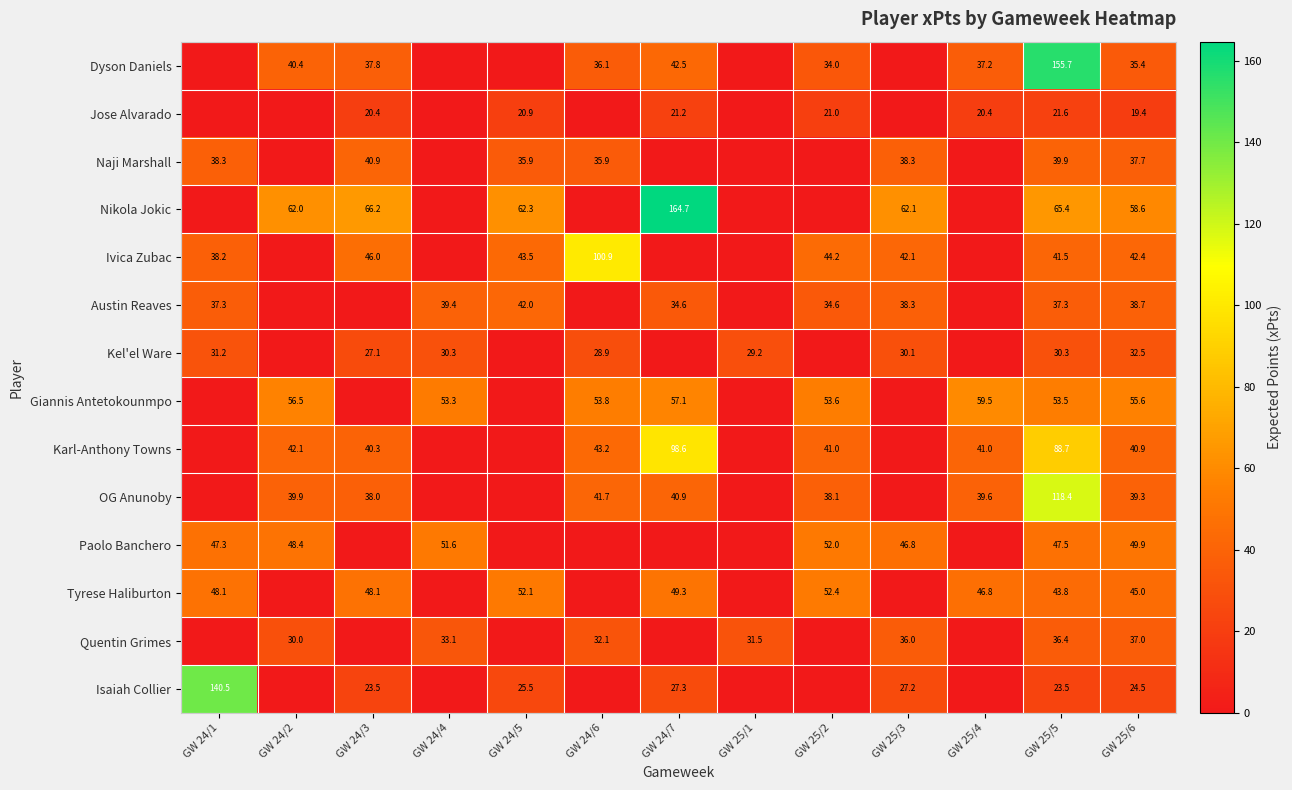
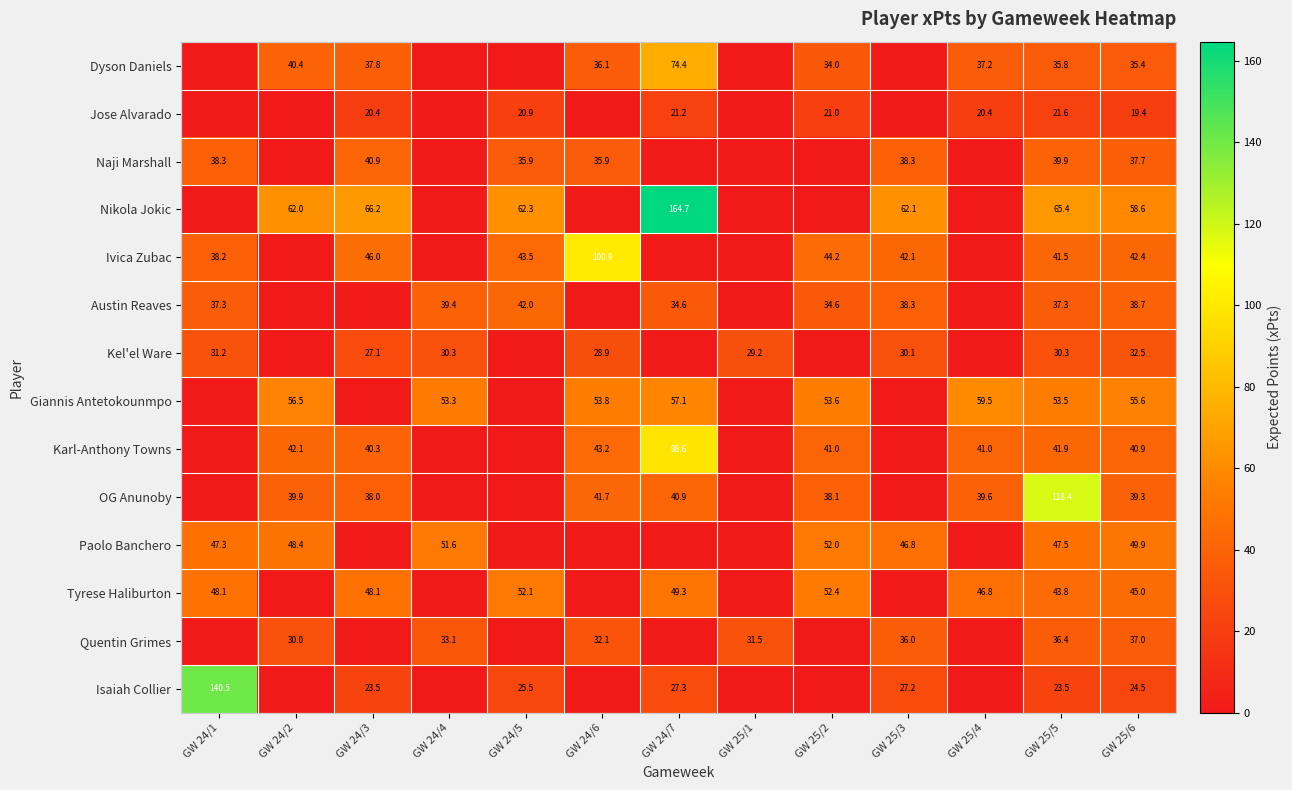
Dyson Daniels, GW 24/7: 42.5 -> 74.4
Dyson Daniels, GW 25/5: 155.7 -> 35.8
Karl-Anthony Towns, GW 25/5: 88.7 -> 41.9
